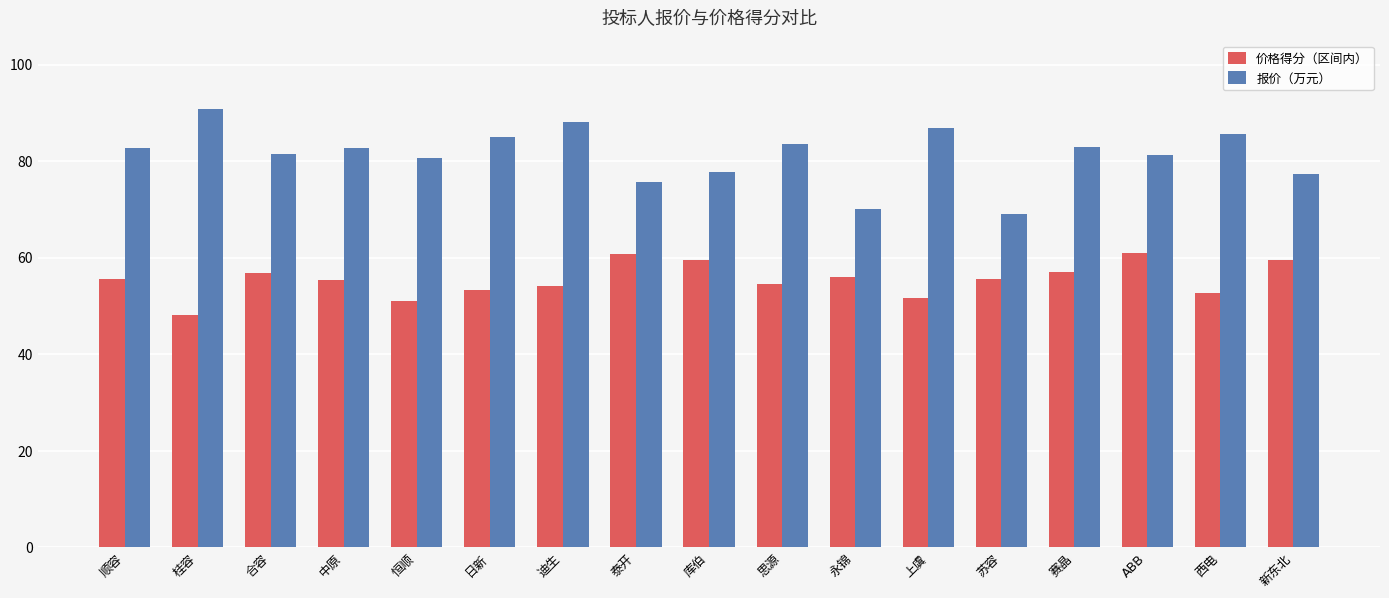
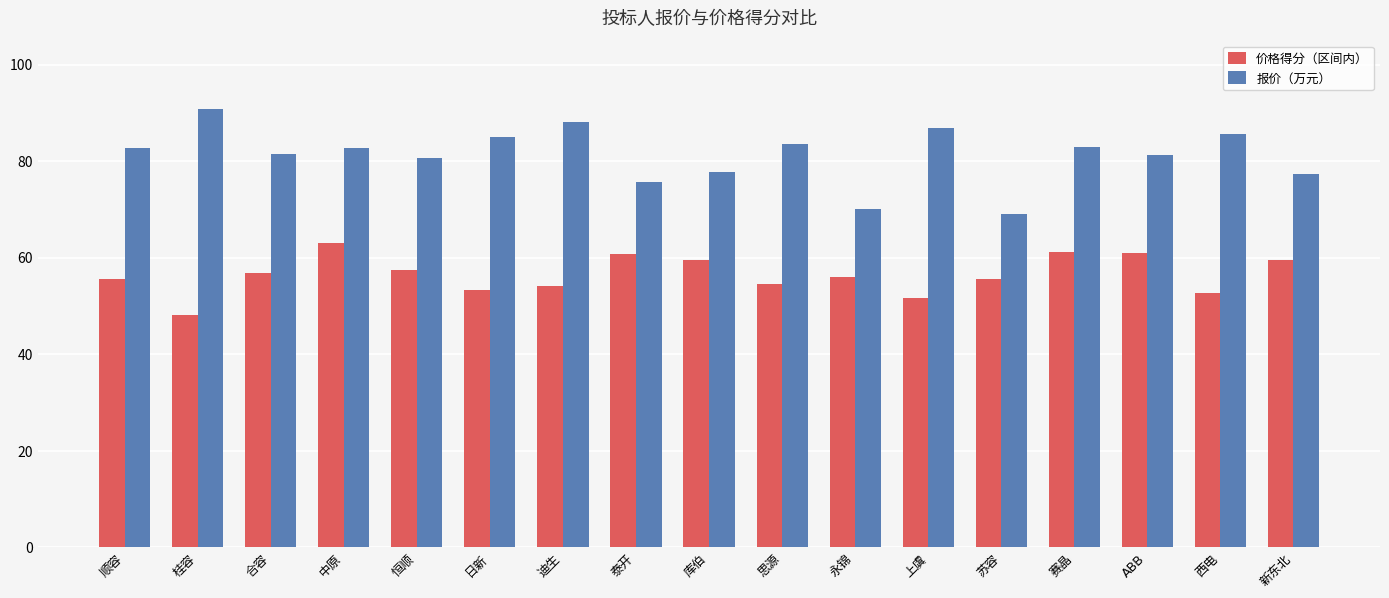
价格得分（区间内）, 中原: 55 -> 63
价格得分（区间内）, 恒顺: 51 -> 58
价格得分（区间内）, 赛晶: 57 -> 61
